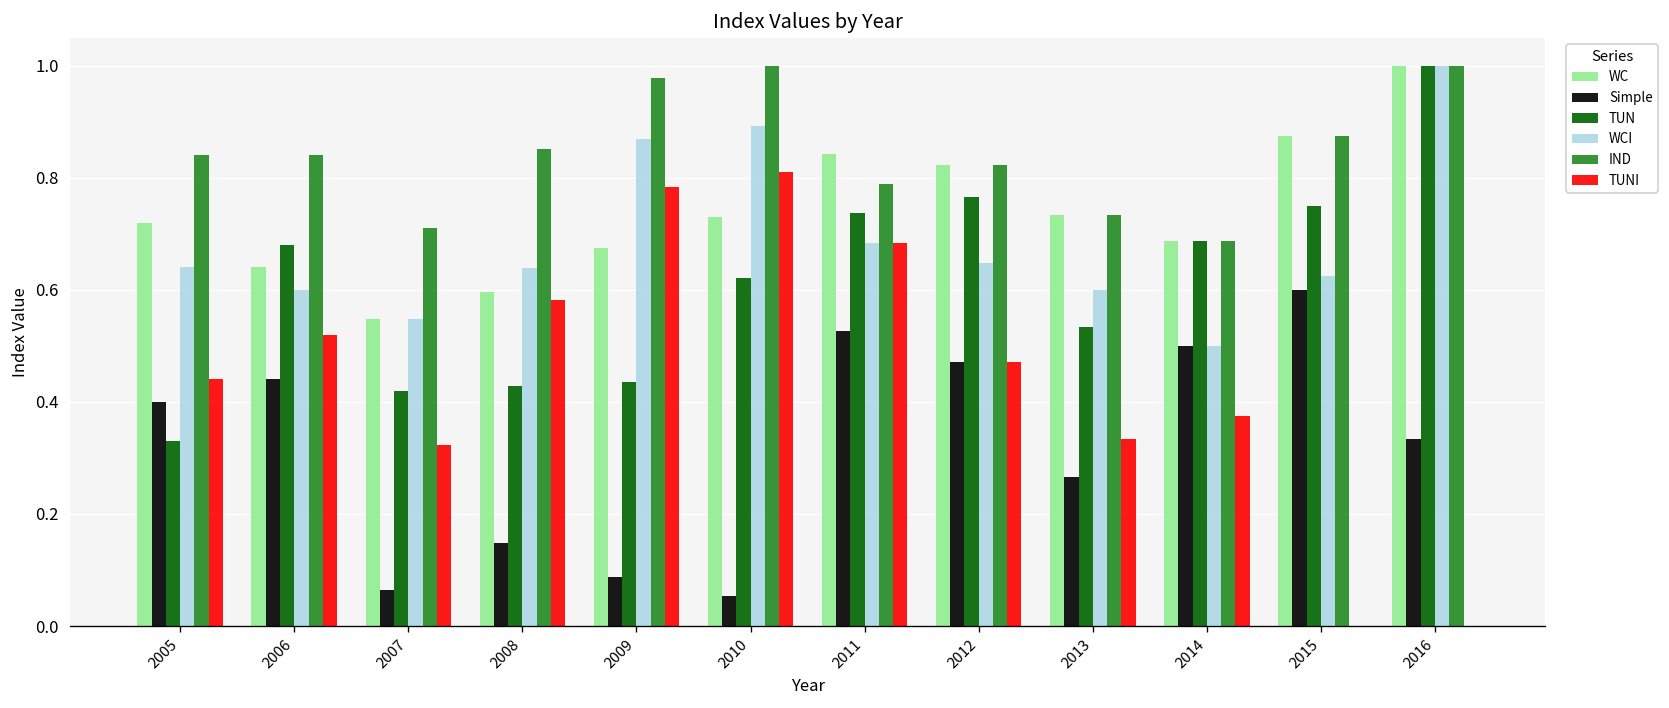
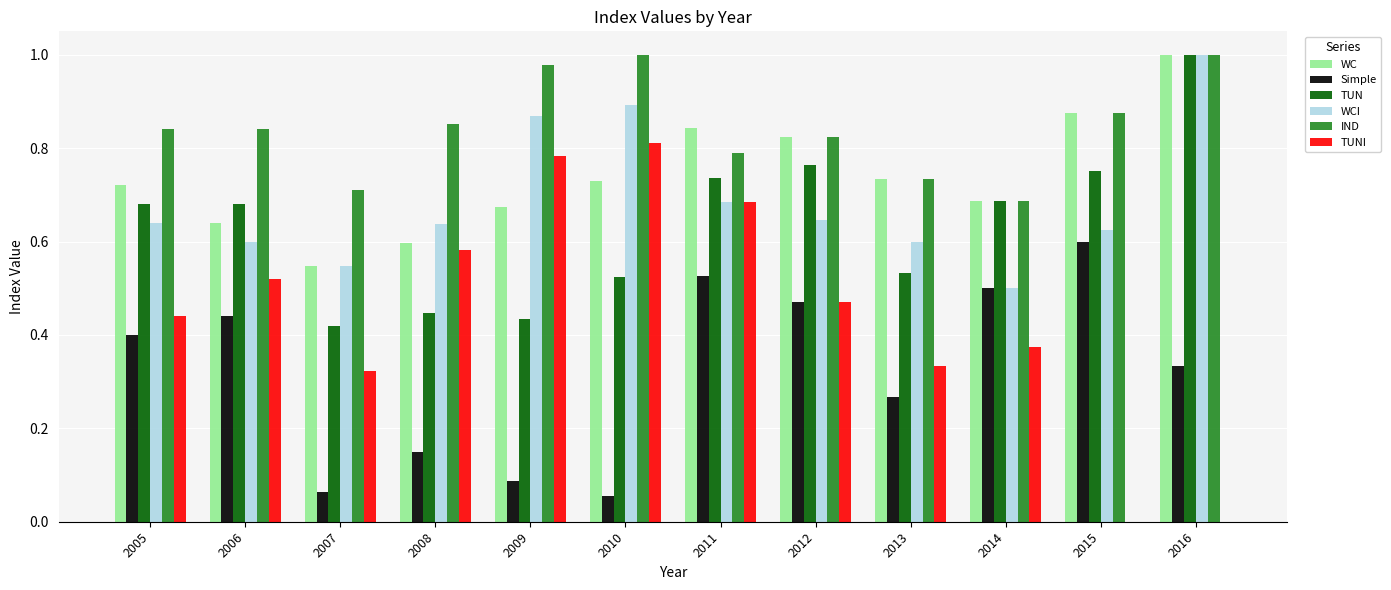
TUN, 2005: 0.33 -> 0.68
TUN, 2008: 0.43 -> 0.45
TUN, 2010: 0.62 -> 0.52
